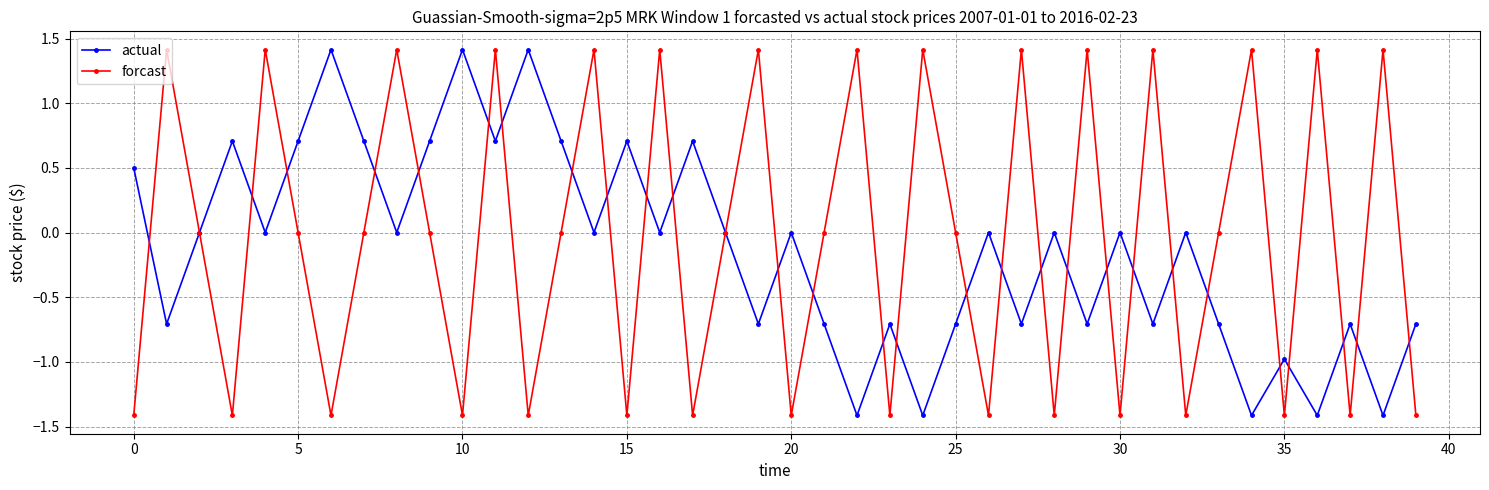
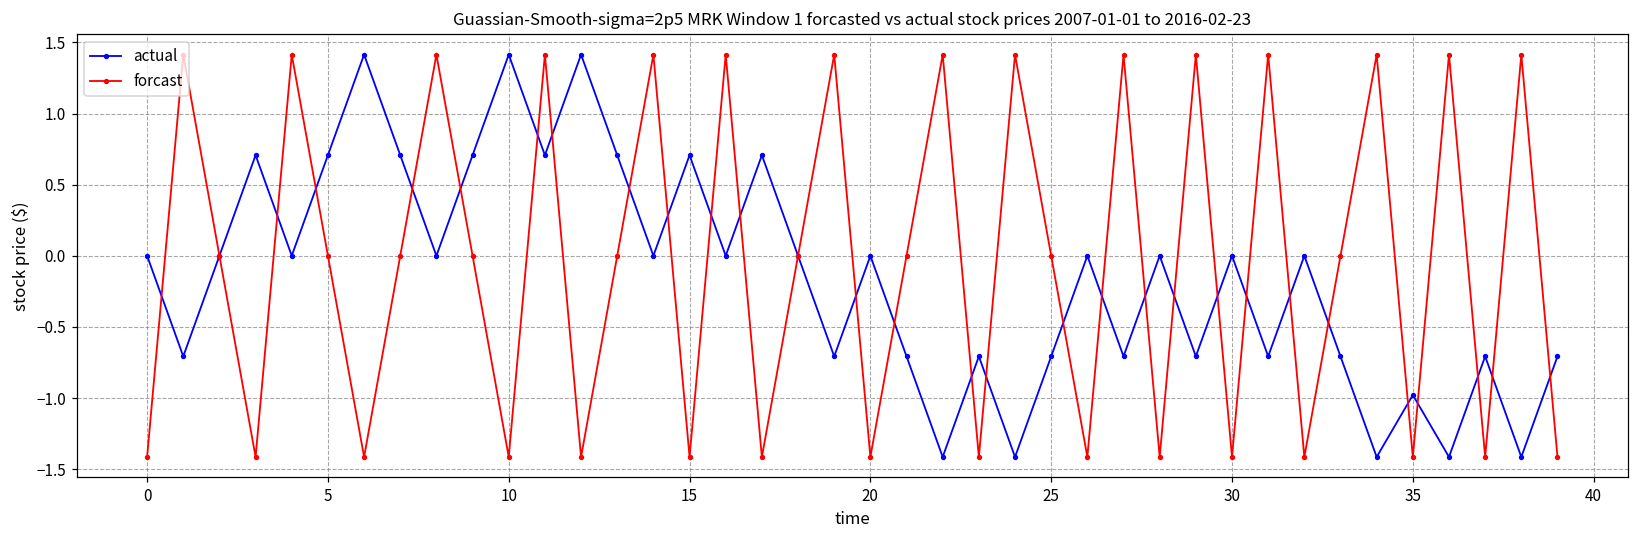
actual, 0: 0.5 -> 0.0
